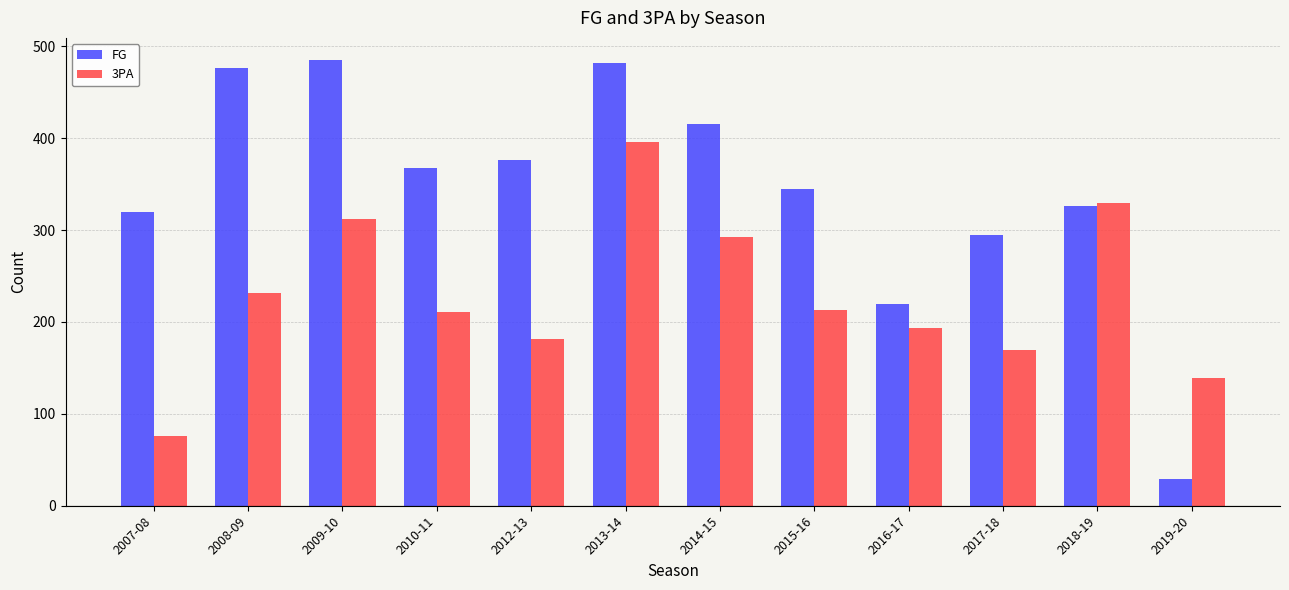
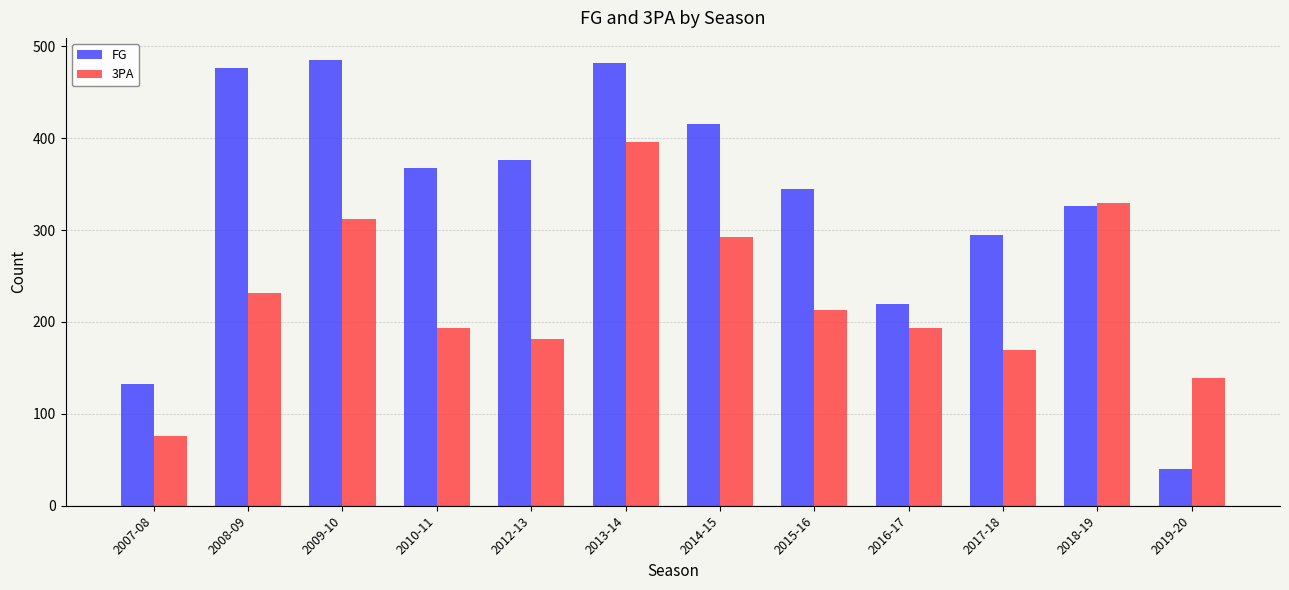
FG, 2007-08: 320 -> 130
3PA, 2010-11: 210 -> 190
FG, 2019-20: 30 -> 40
